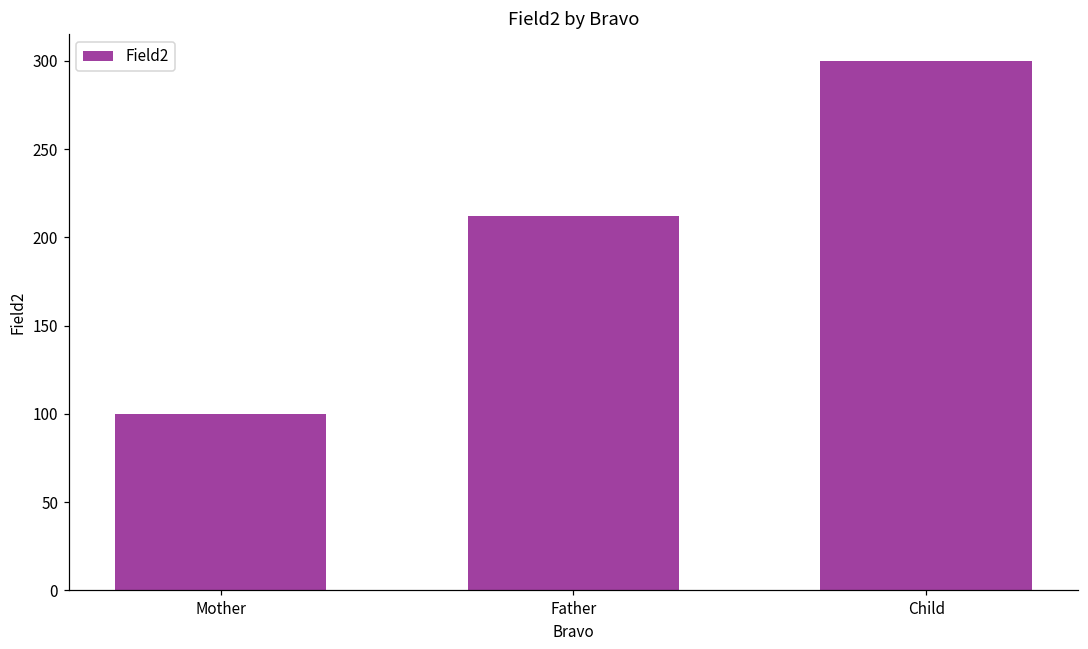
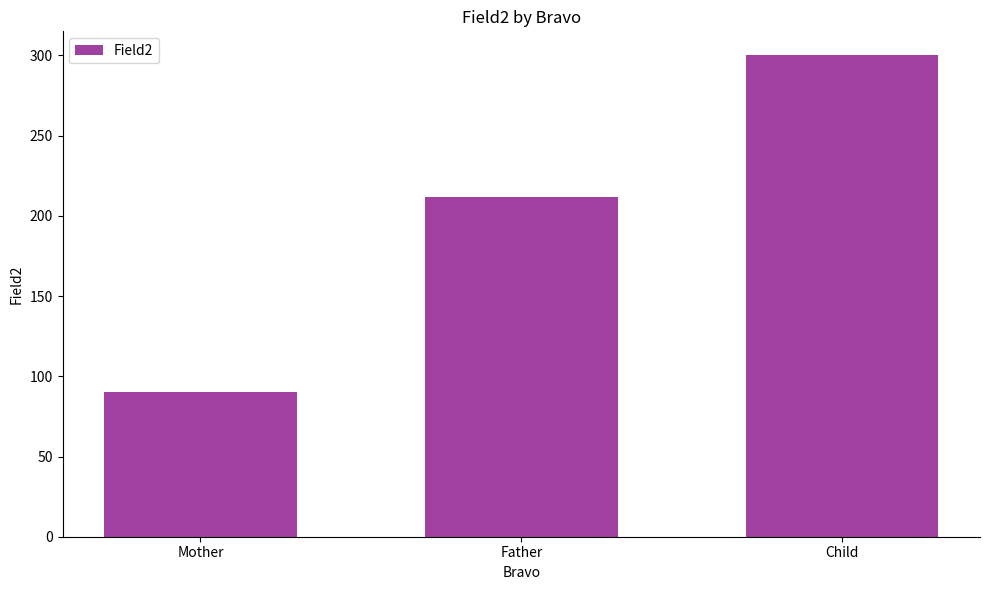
Mother: 100 -> 90
